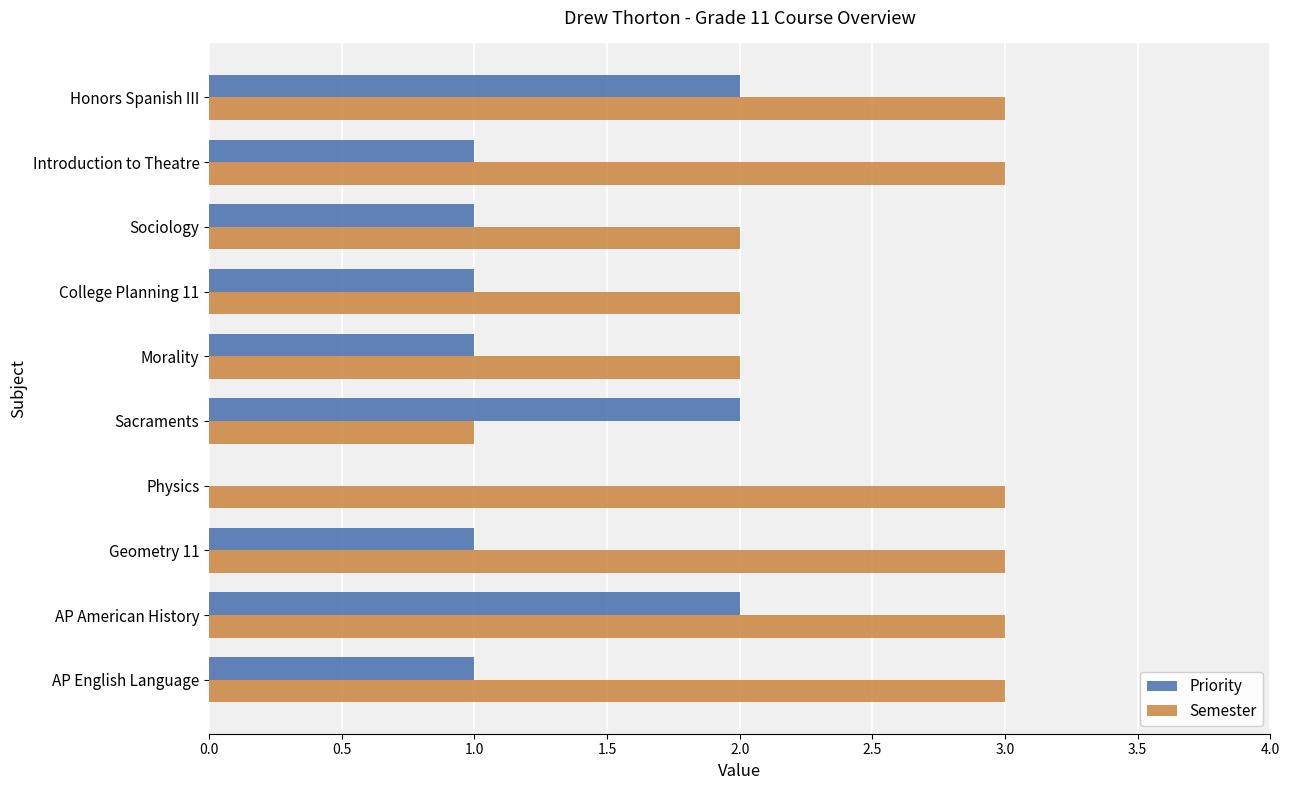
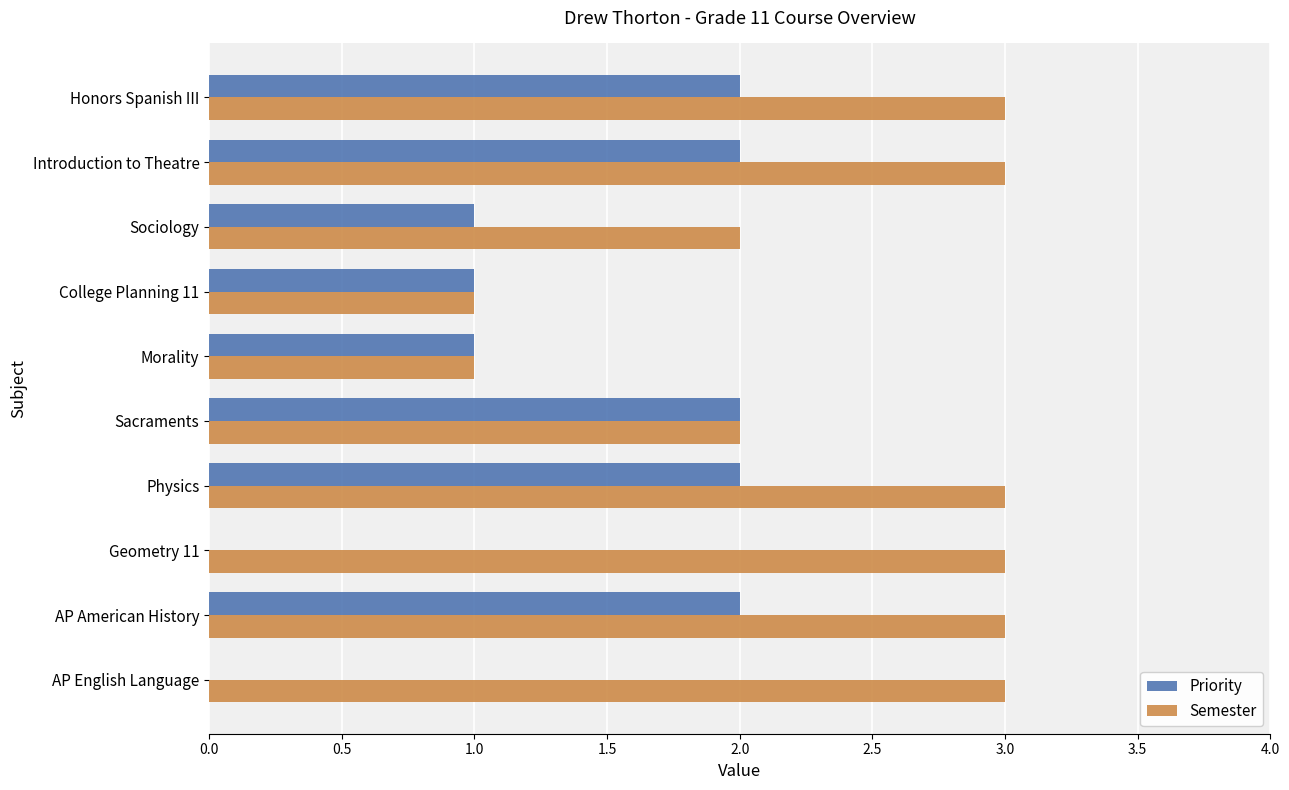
Priority, Introduction to Theatre: 1 -> 2
Semester, College Planning 11: 2 -> 1
Semester, Morality: 2 -> 1
Semester, Sacraments: 1 -> 2
Priority, Physics: 0 -> 2
Priority, Geometry 11: 1 -> 0
Priority, AP English Language: 1 -> 0
